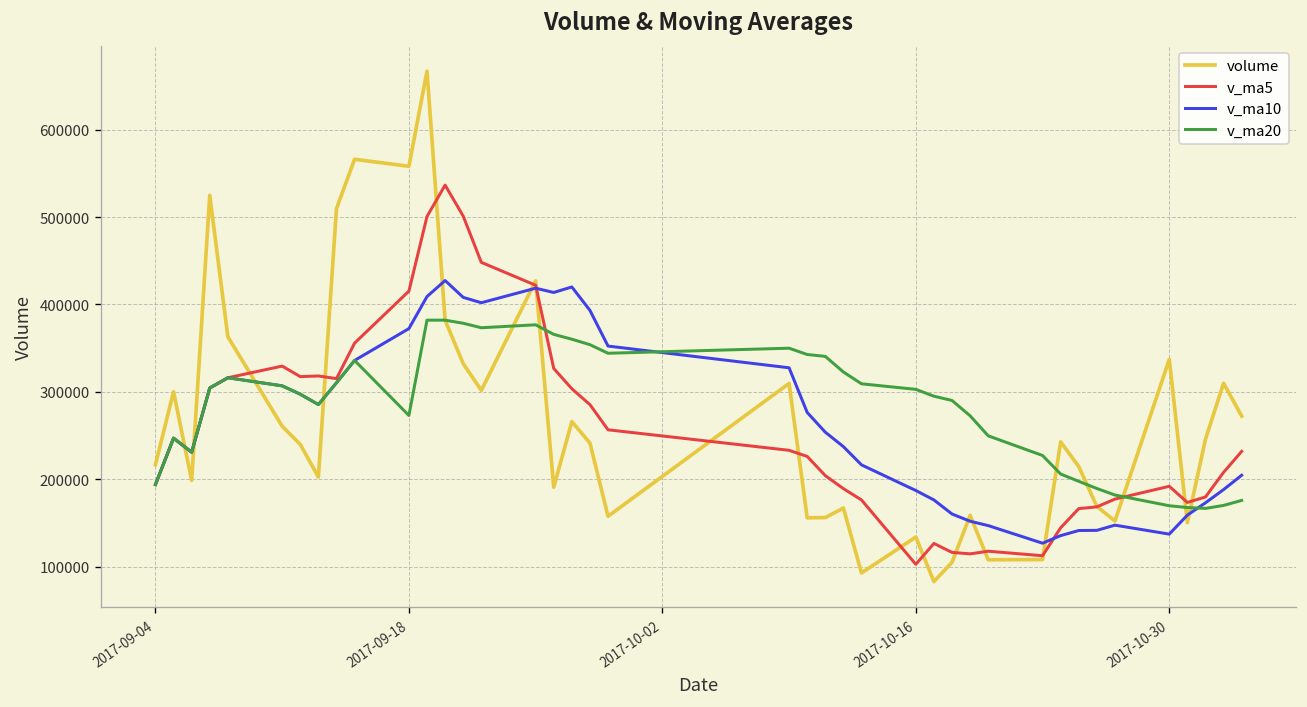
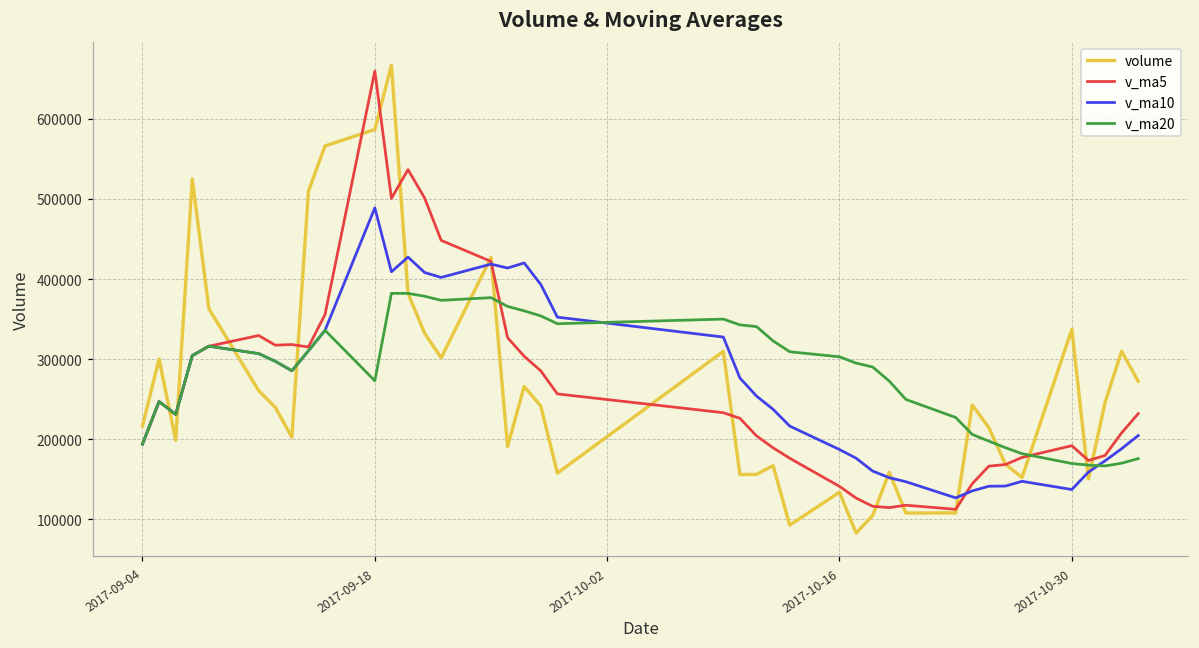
volume, 2017-09-18: 560000 -> 590000
v_ma5, 2017-09-18: 420000 -> 660000
v_ma10, 2017-09-18: 370000 -> 490000
v_ma5, 2017-10-16: 100000 -> 140000
